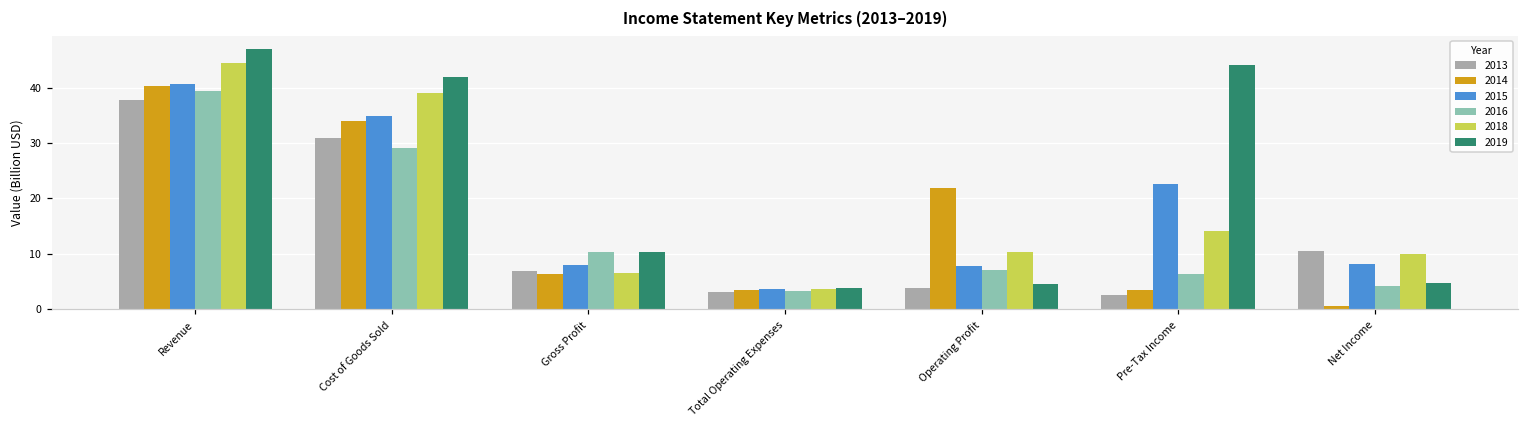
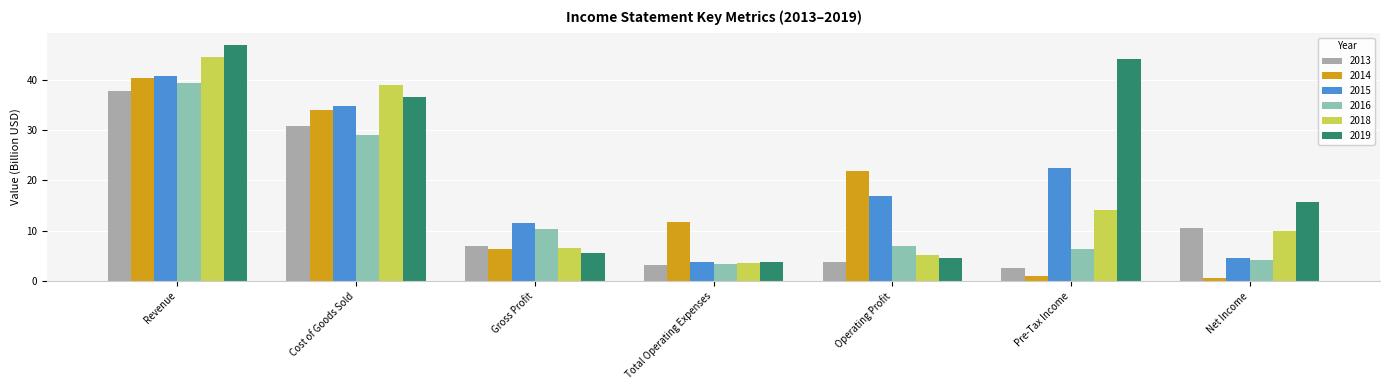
2019, Cost of Goods Sold: 42 -> 37
2015, Gross Profit: 8 -> 12
2019, Gross Profit: 10 -> 6
2014, Total Operating Expenses: 3 -> 12
2015, Operating Profit: 8 -> 17
2018, Operating Profit: 10 -> 5
2014, Pre-Tax Income: 4 -> 1
2015, Net Income: 8 -> 5
2019, Net Income: 5 -> 16
